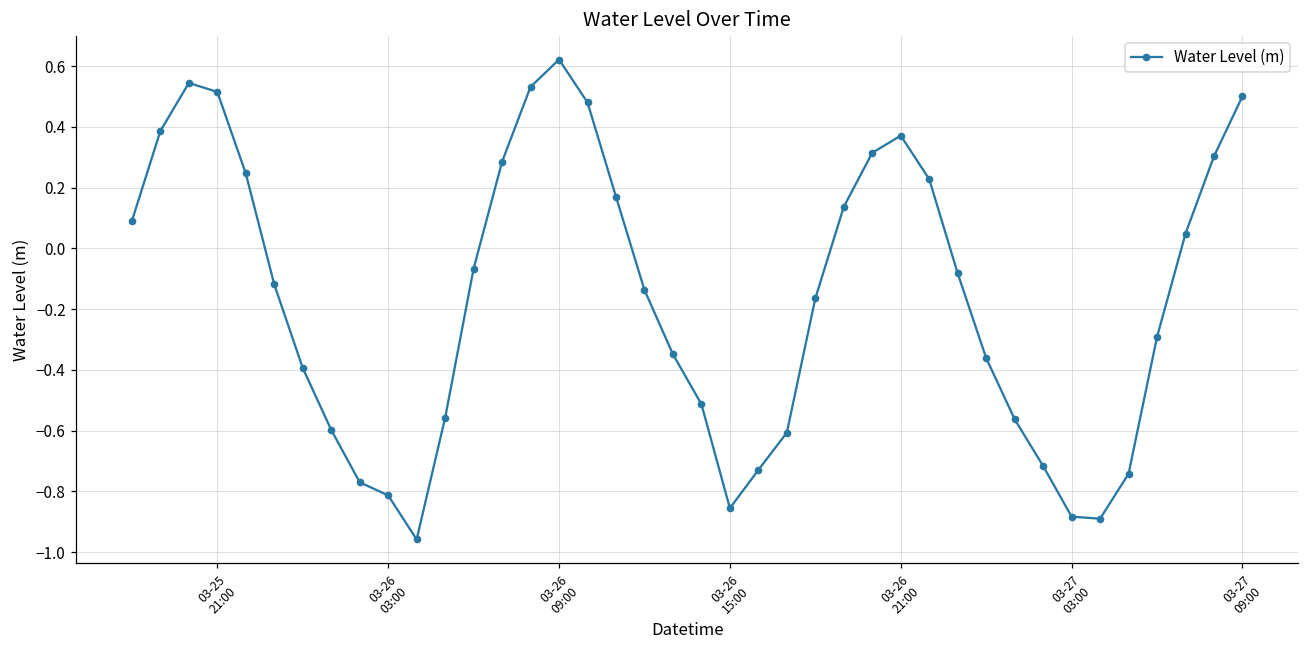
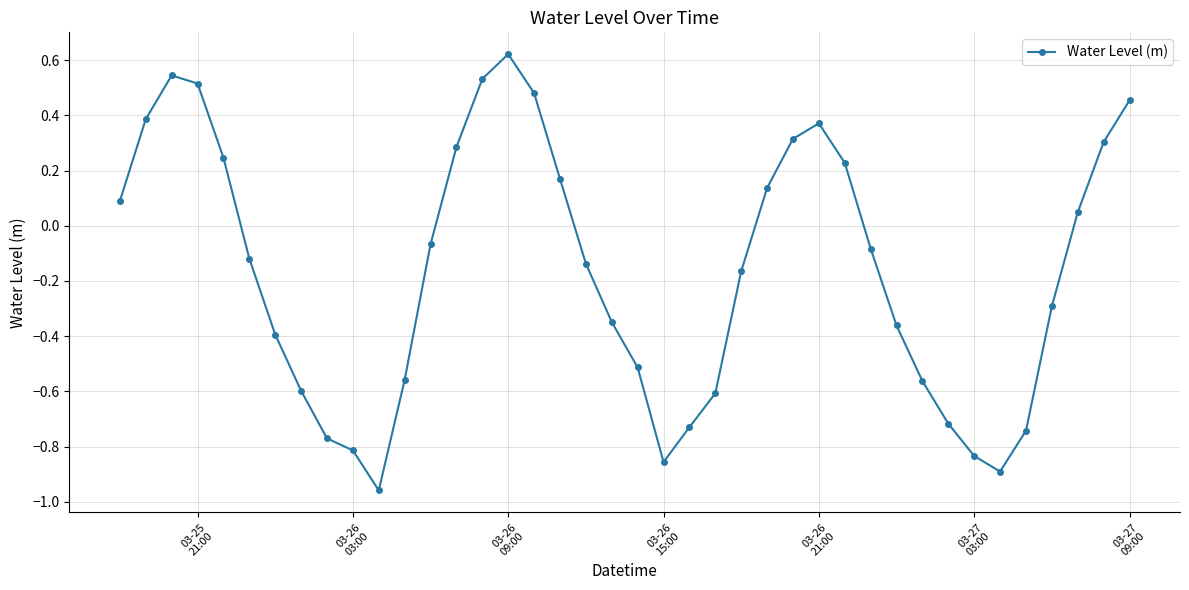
03-27 03:00: -0.88 -> -0.83
03-27 09:00: 0.50 -> 0.45
